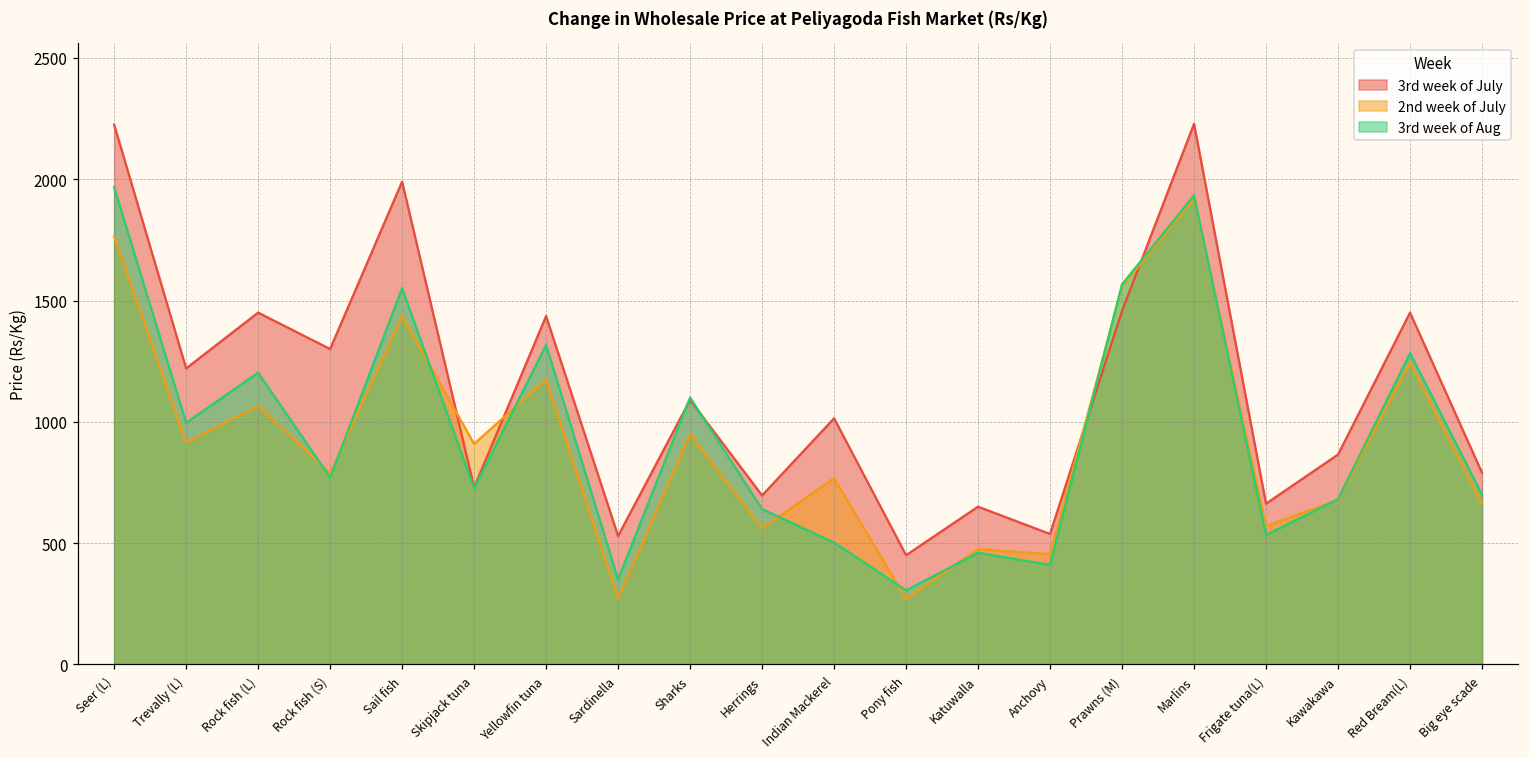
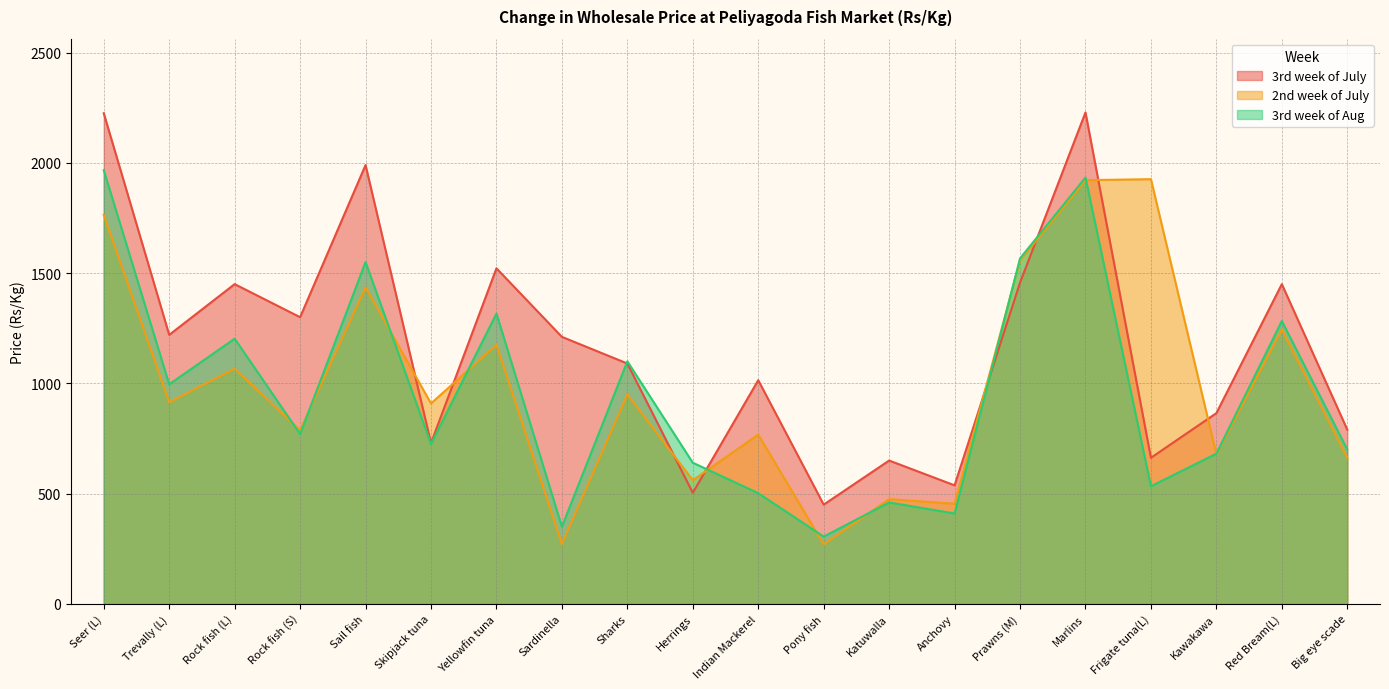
3rd week of July, Yellowfin tuna: 1440 -> 1520
3rd week of July, Sardinella: 530 -> 1210
3rd week of July, Herrings: 700 -> 500
2nd week of July, Frigate tuna(L): 570 -> 1930
